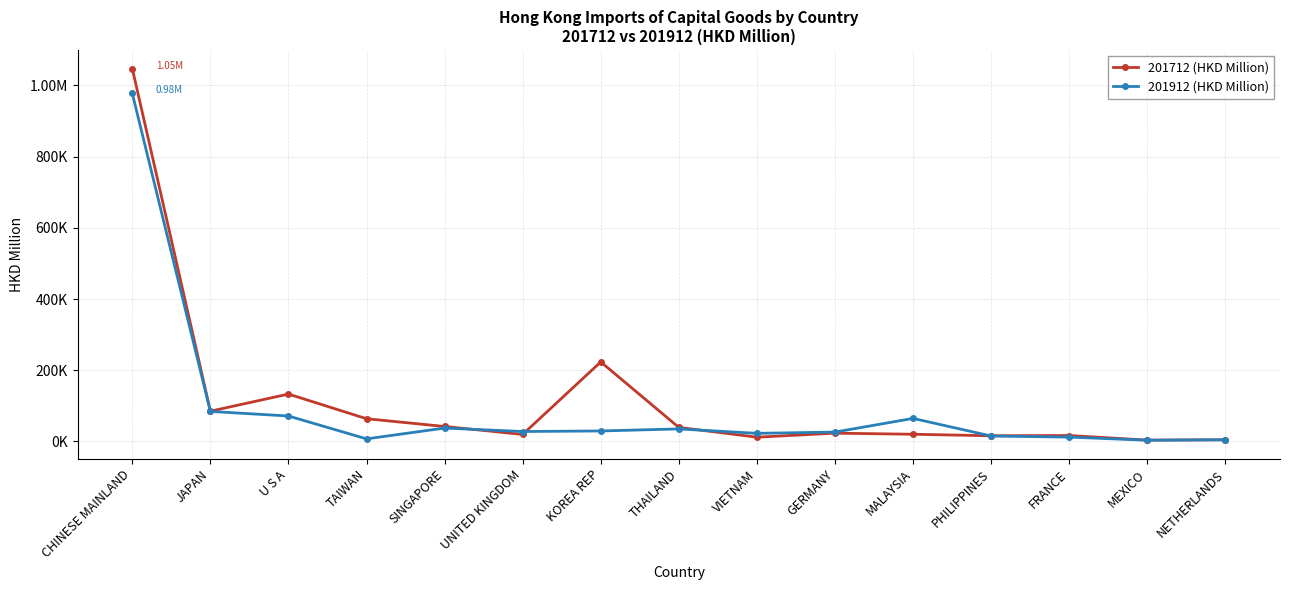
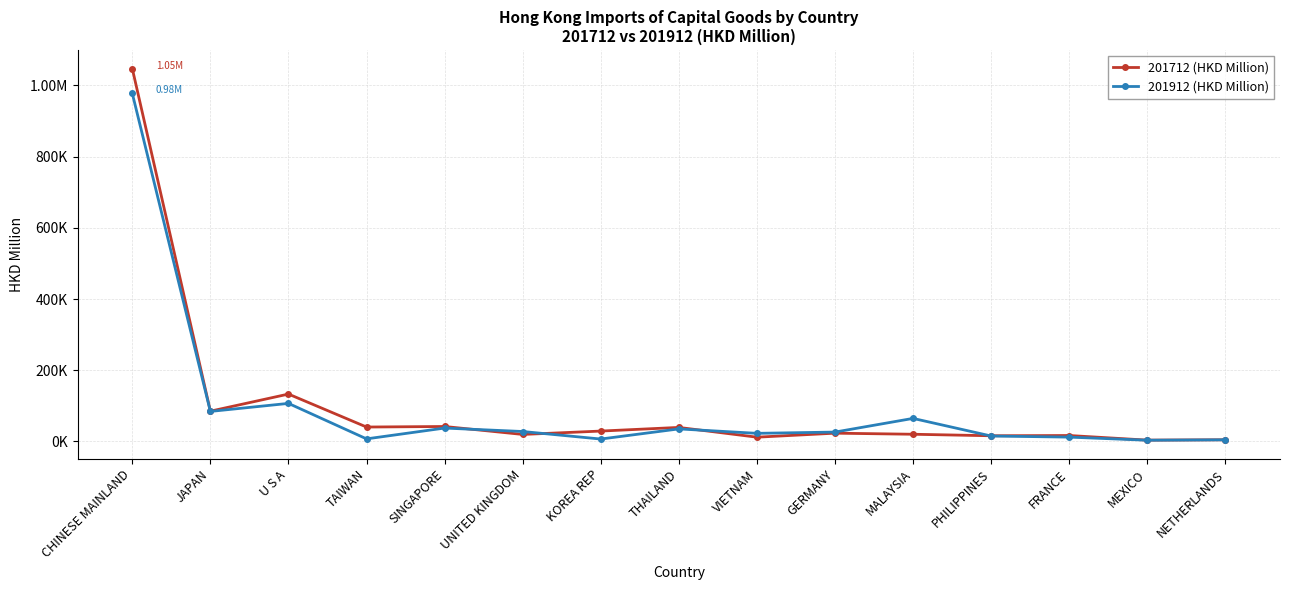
201912 (HKD Million), U S A: 70000 -> 110000
201712 (HKD Million), TAIWAN: 60000 -> 40000
201712 (HKD Million), KOREA REP: 220000 -> 30000
201912 (HKD Million), KOREA REP: 30000 -> 10000
